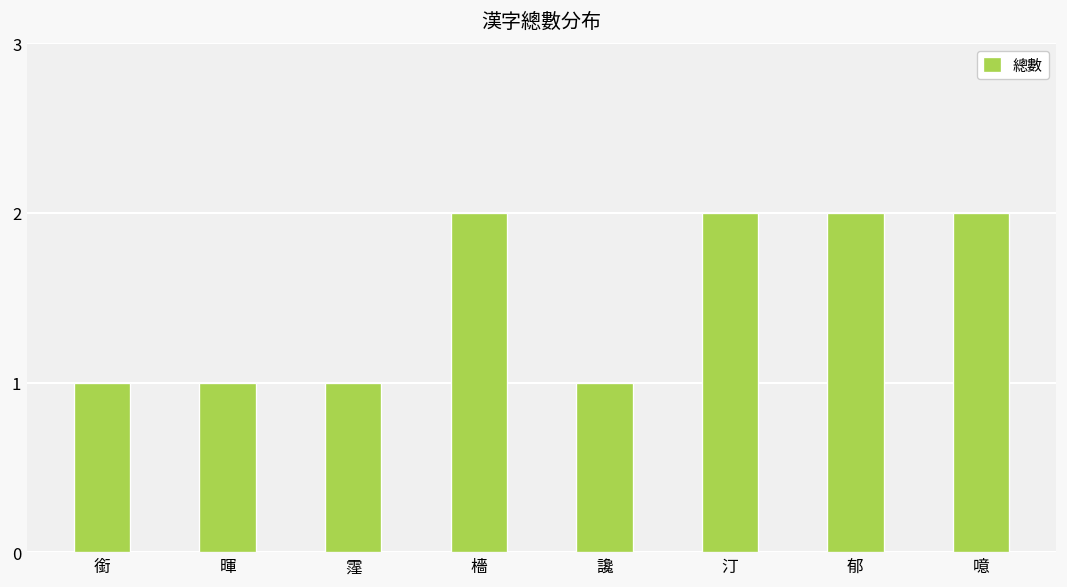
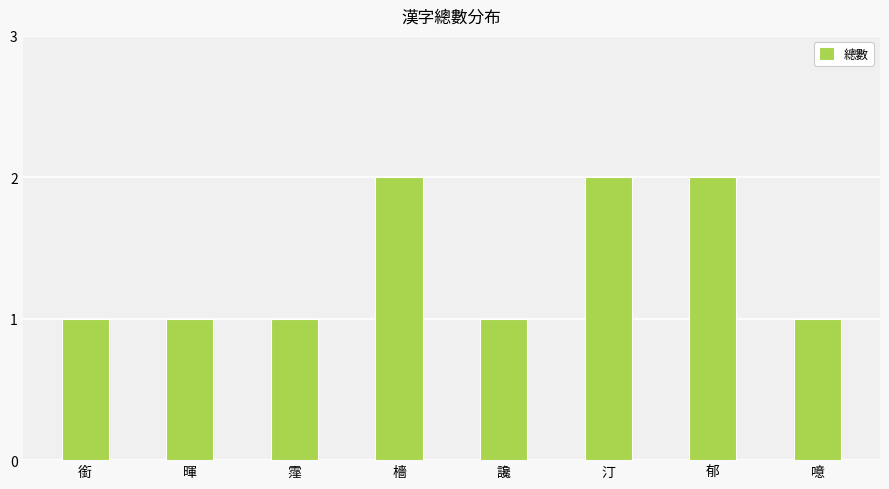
噫: 2 -> 1
